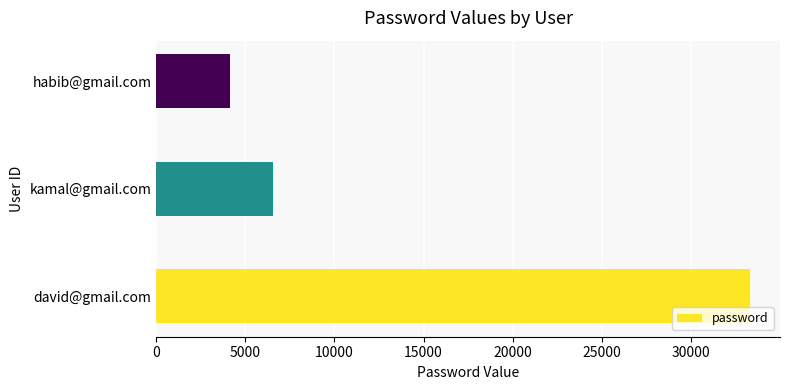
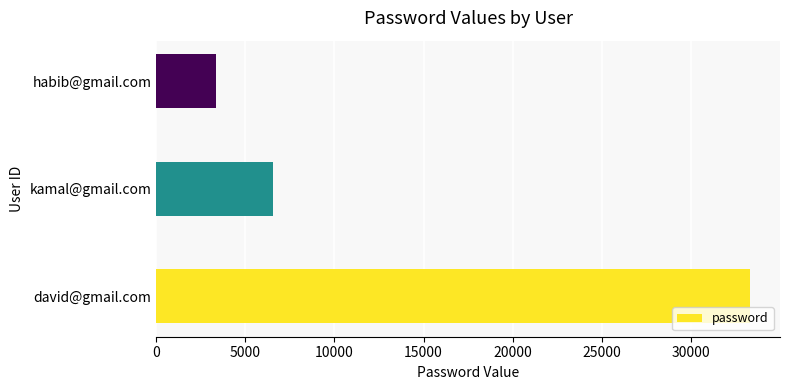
habib@gmail.com: 4100 -> 3300
